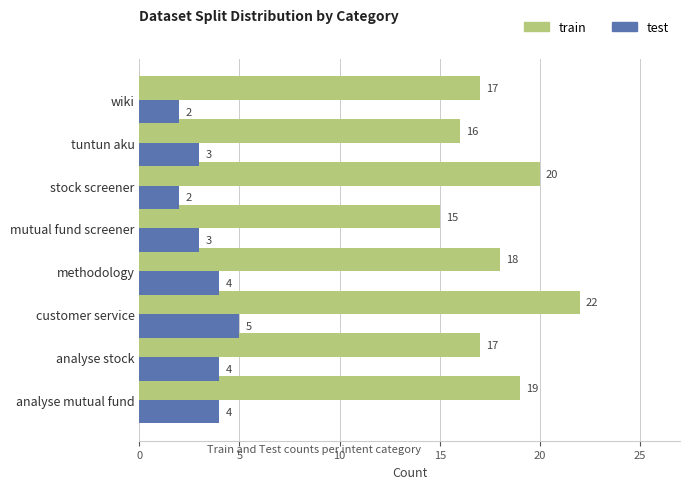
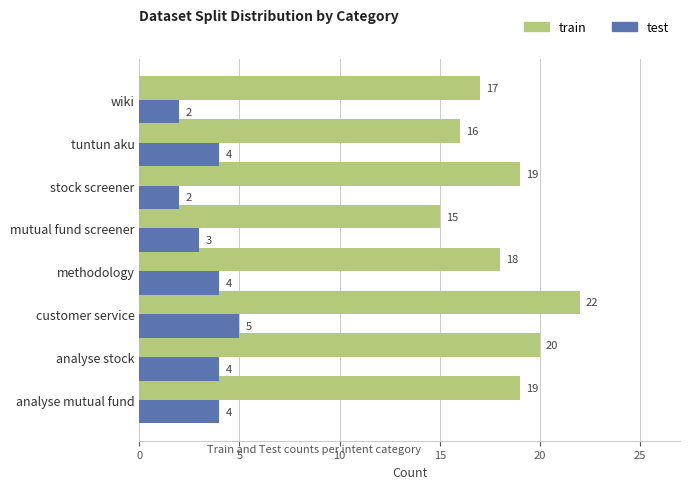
test, tuntun aku: 3 -> 4
train, stock screener: 20 -> 19
train, analyse stock: 17 -> 20
